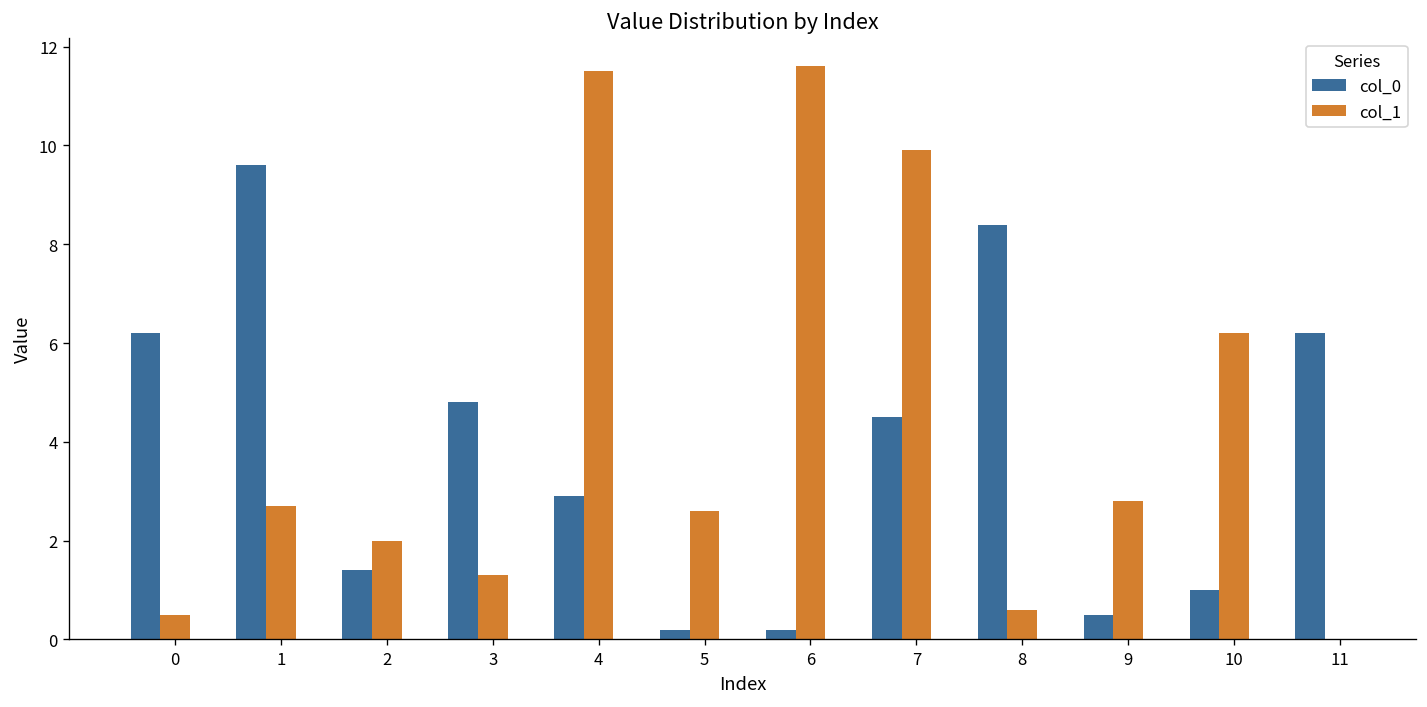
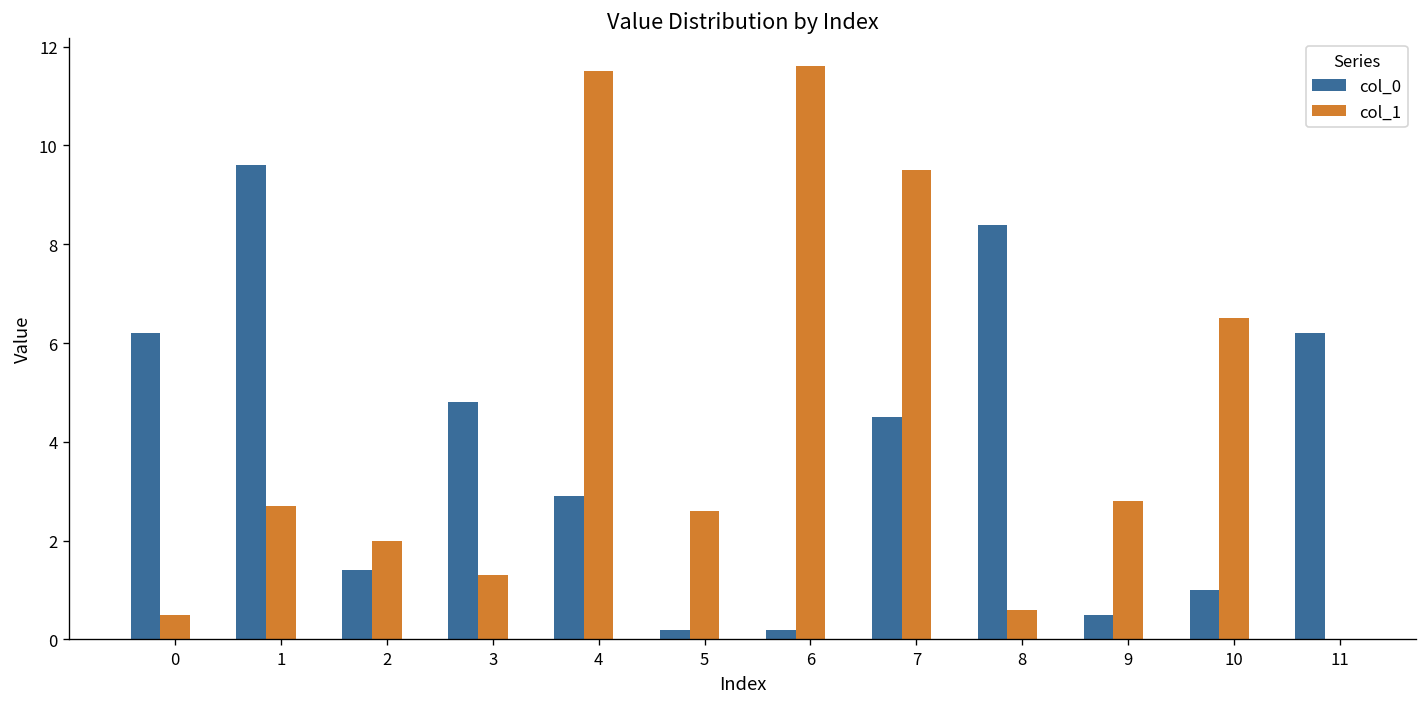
col_1, 7: 9.9 -> 9.5
col_1, 10: 6.2 -> 6.5
